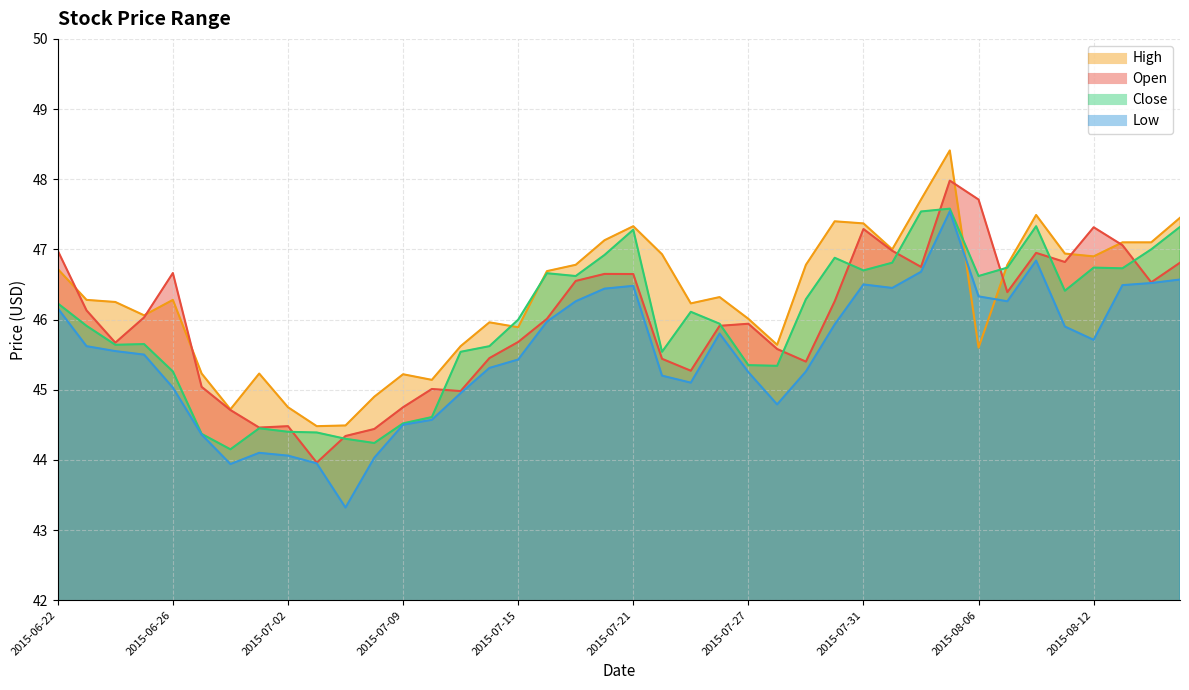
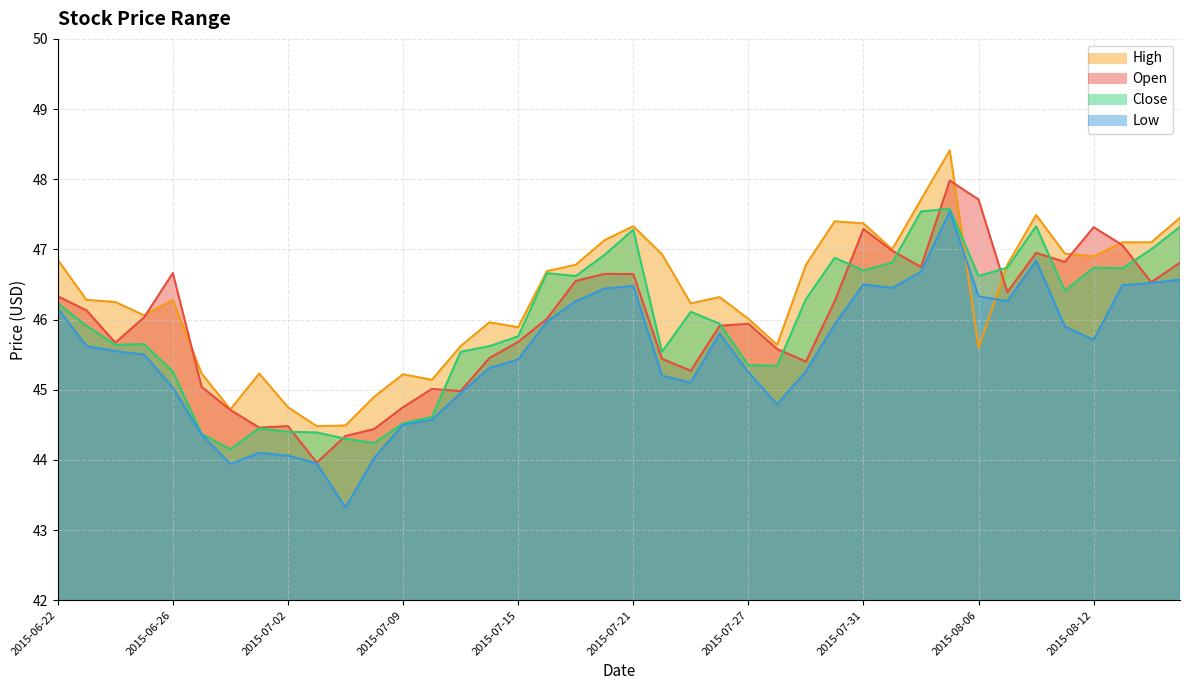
High, 2015-06-22: 46.7 -> 46.9
Open, 2015-06-22: 47.0 -> 46.3
Close, 2015-07-15: 46.0 -> 45.8
